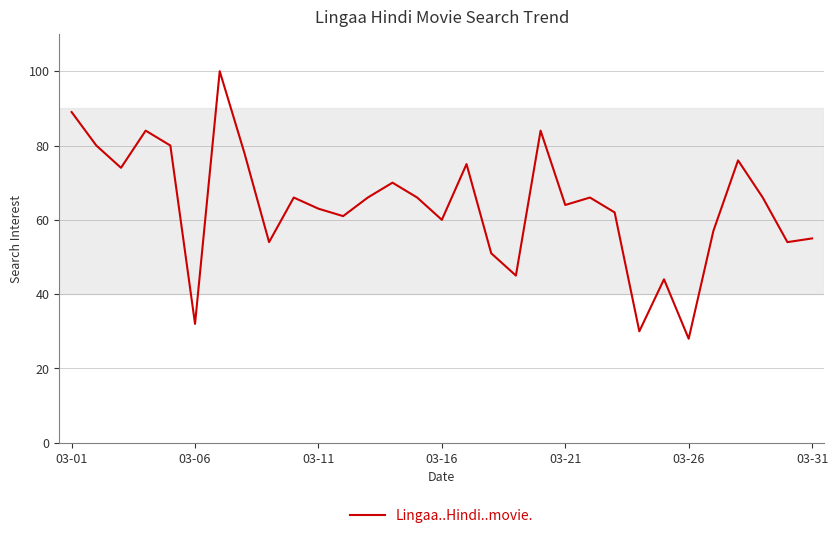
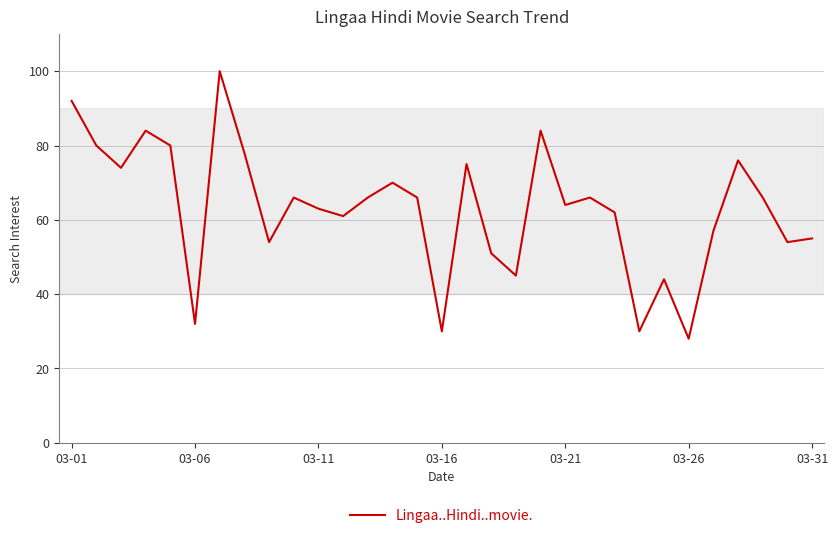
03-01: 89 -> 92
03-16: 60 -> 30
